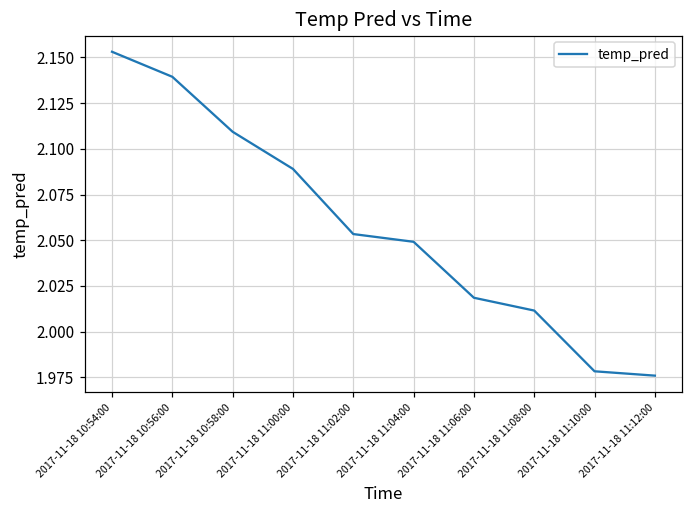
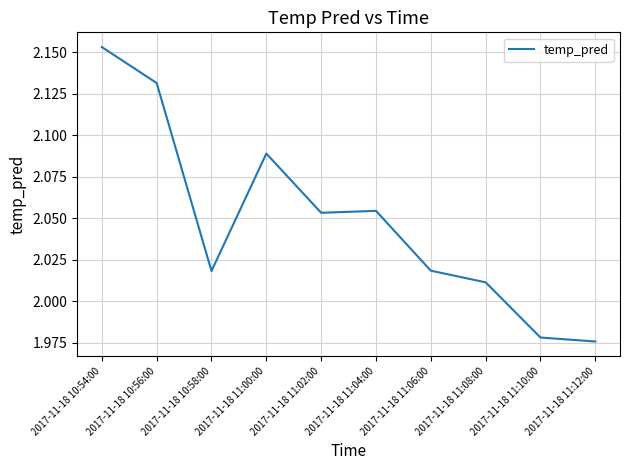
2017-11-18 10:56:00: 2.139 -> 2.131
2017-11-18 10:58:00: 2.109 -> 2.018
2017-11-18 11:04:00: 2.049 -> 2.055
